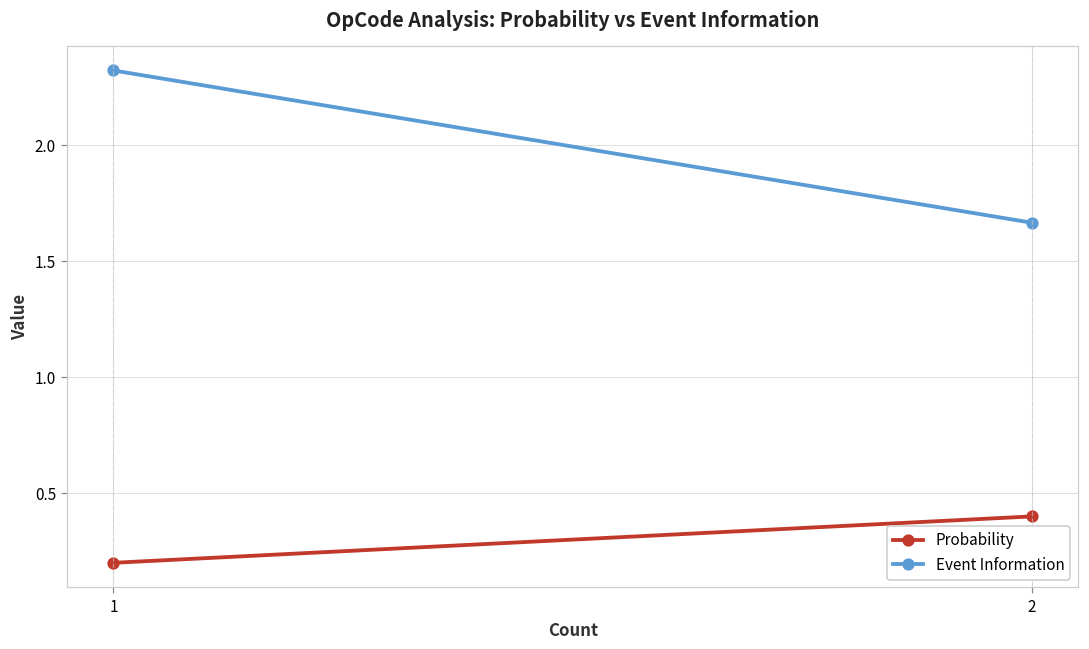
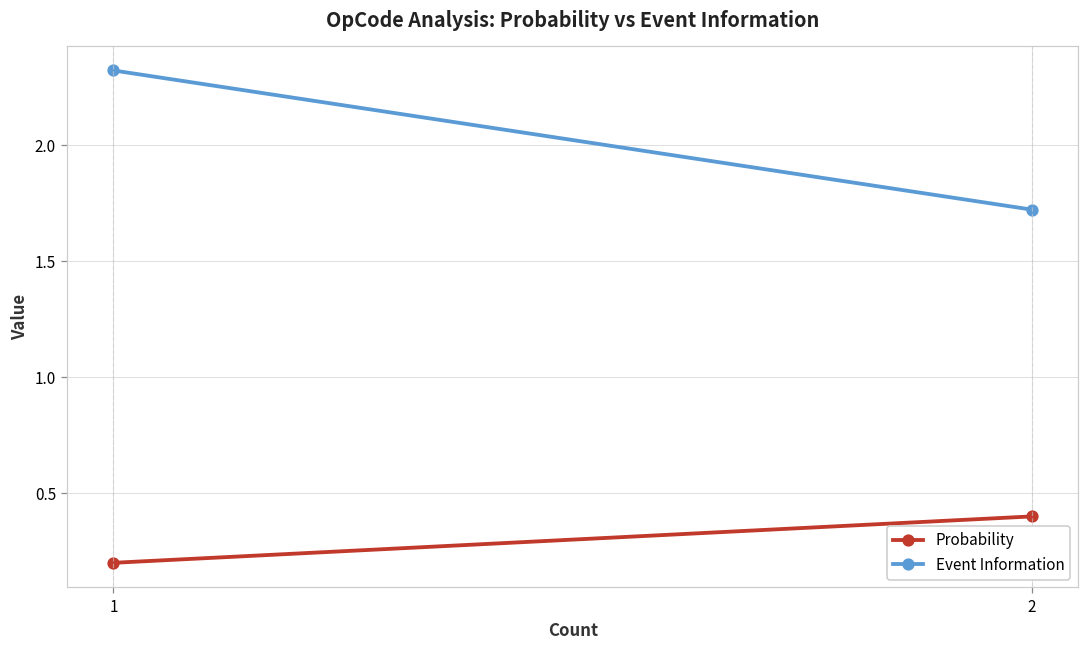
Event Information, 2: 1.67 -> 1.72
